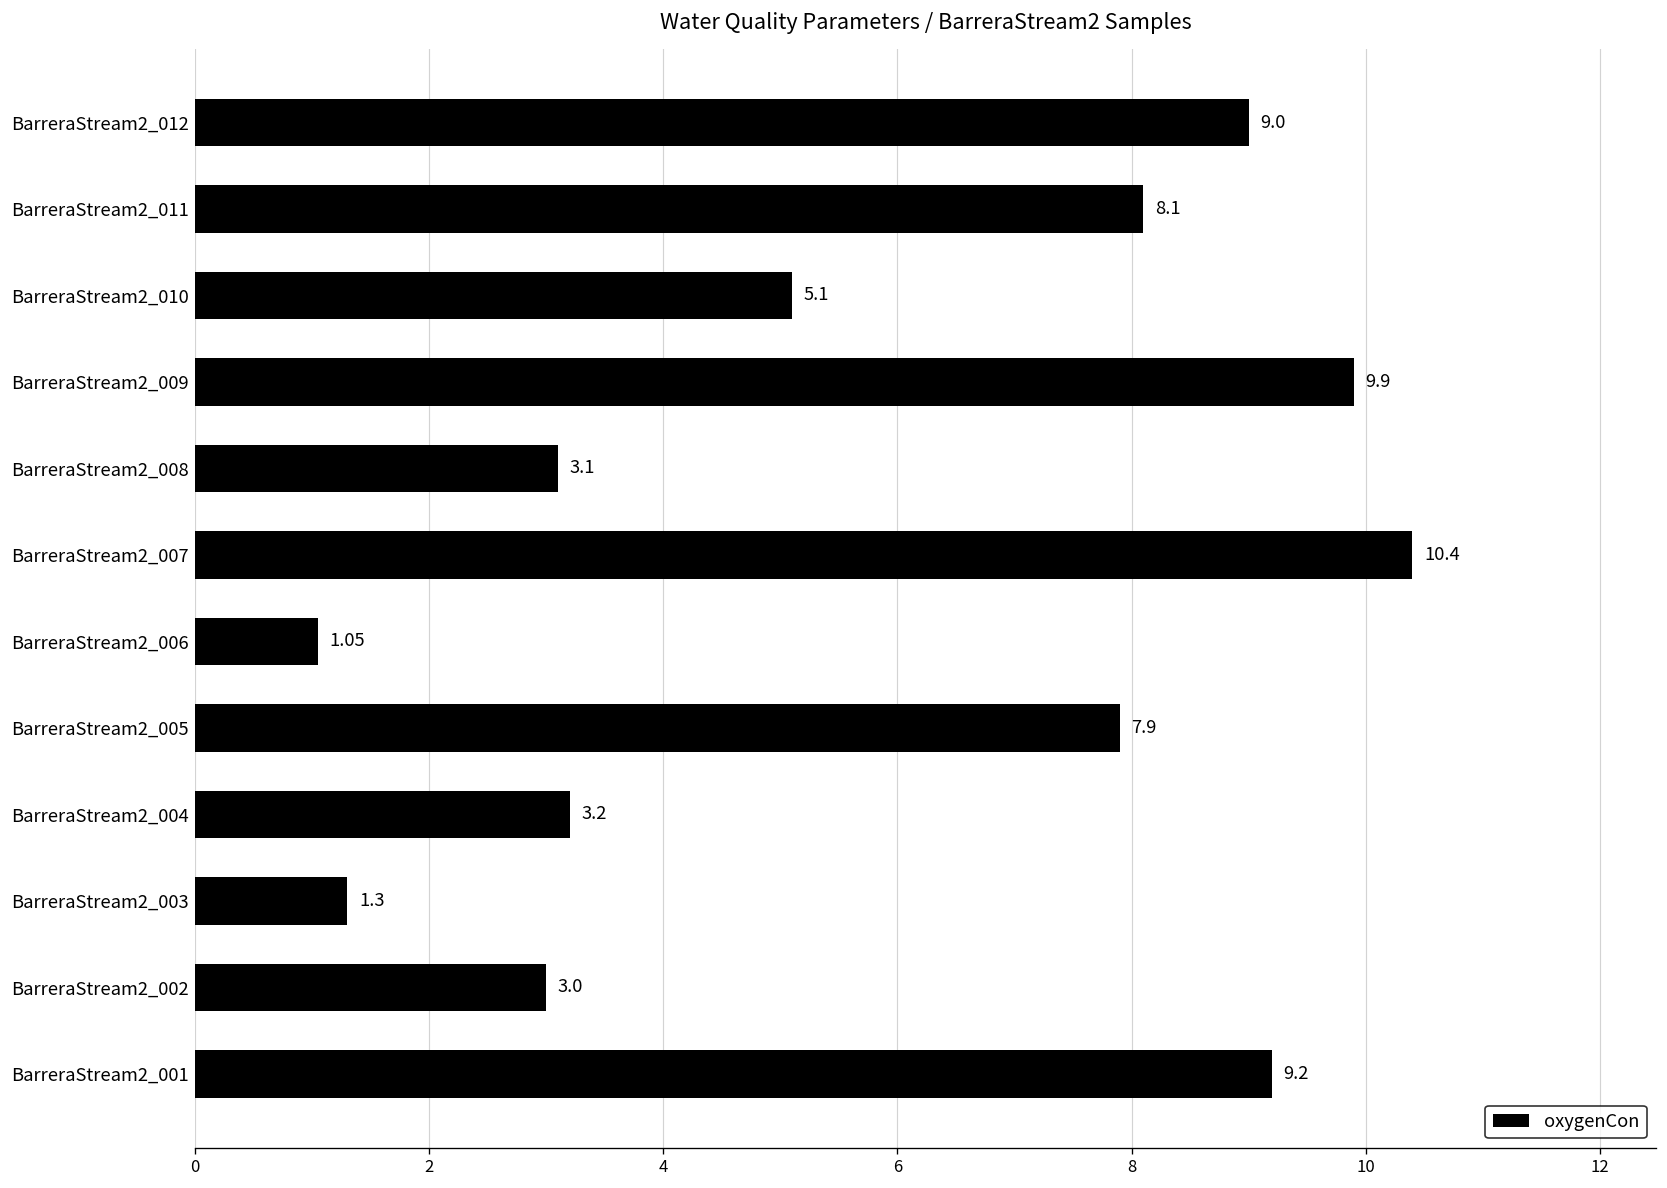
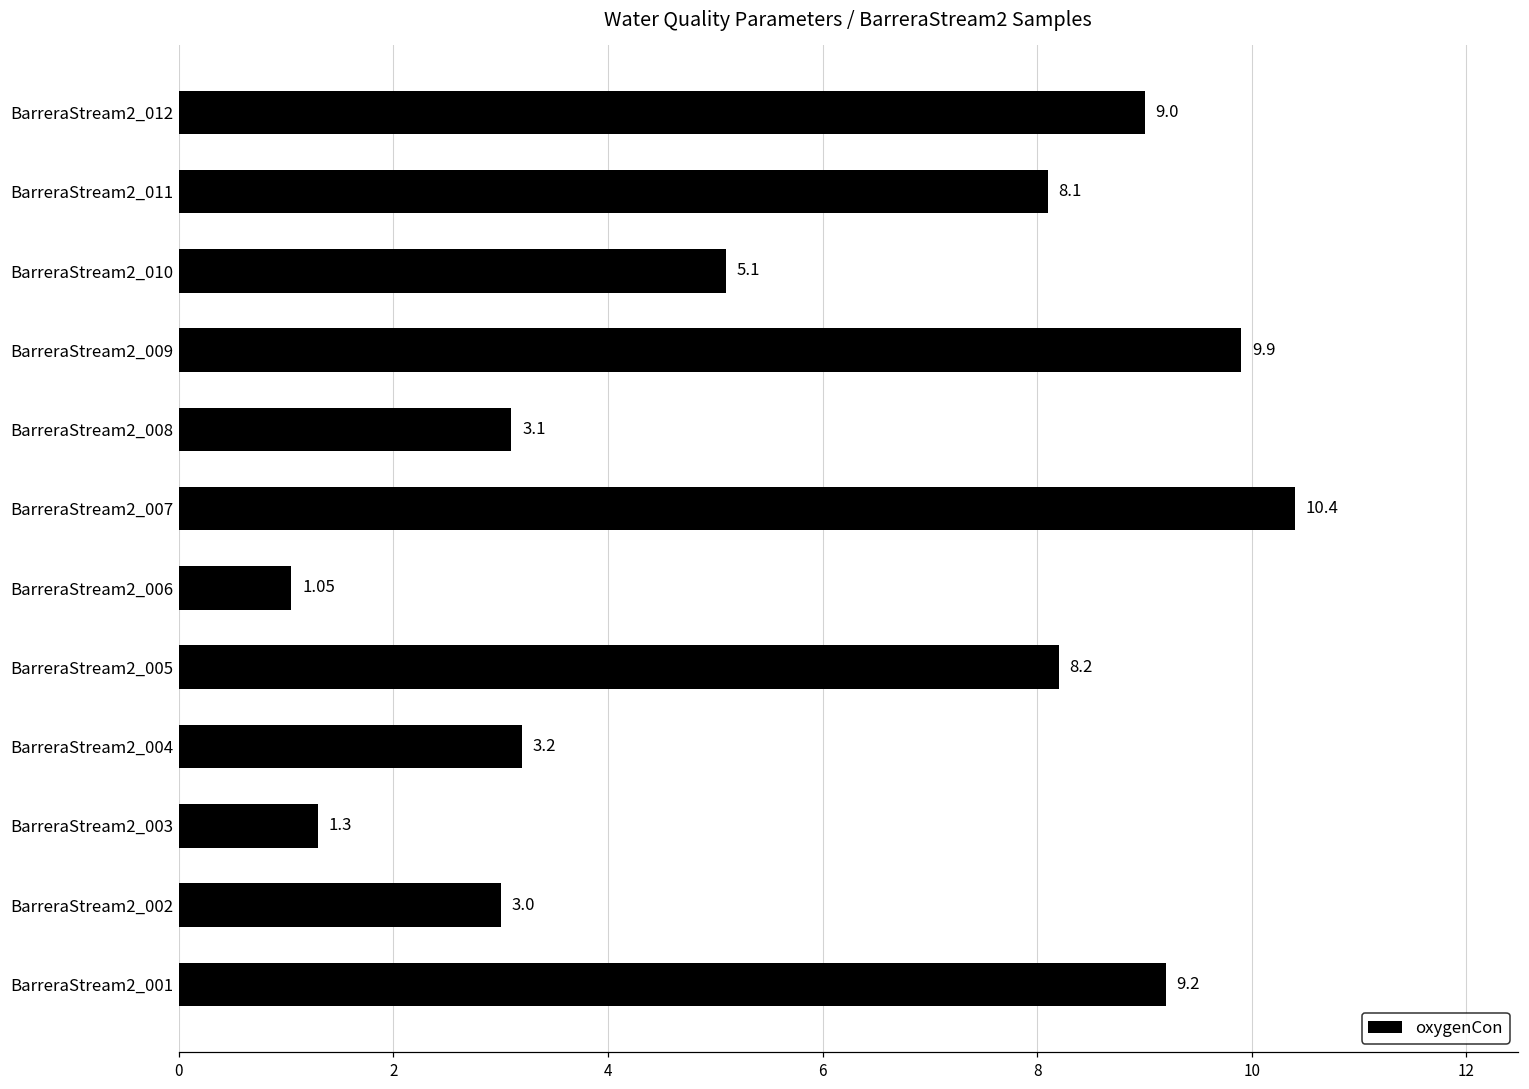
BarreraStream2_005: 7.9 -> 8.2
